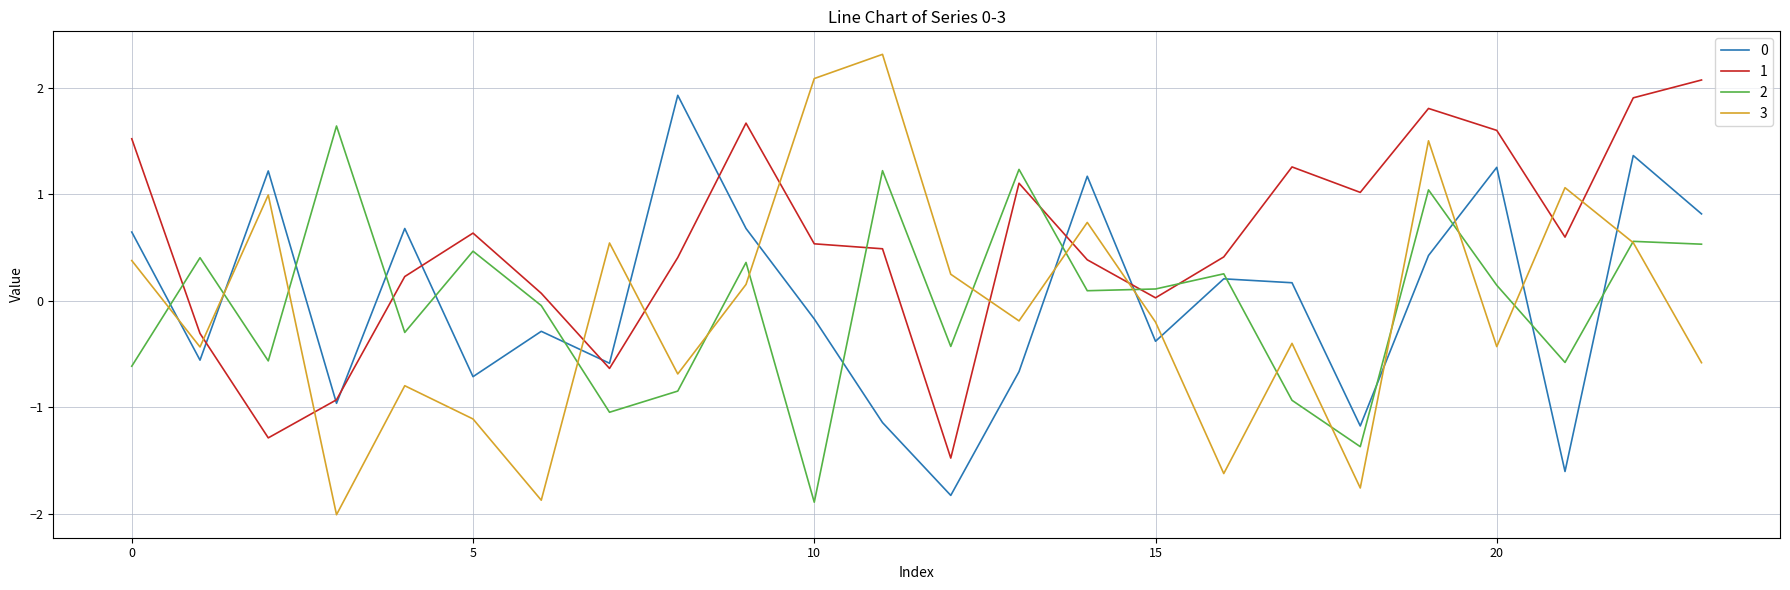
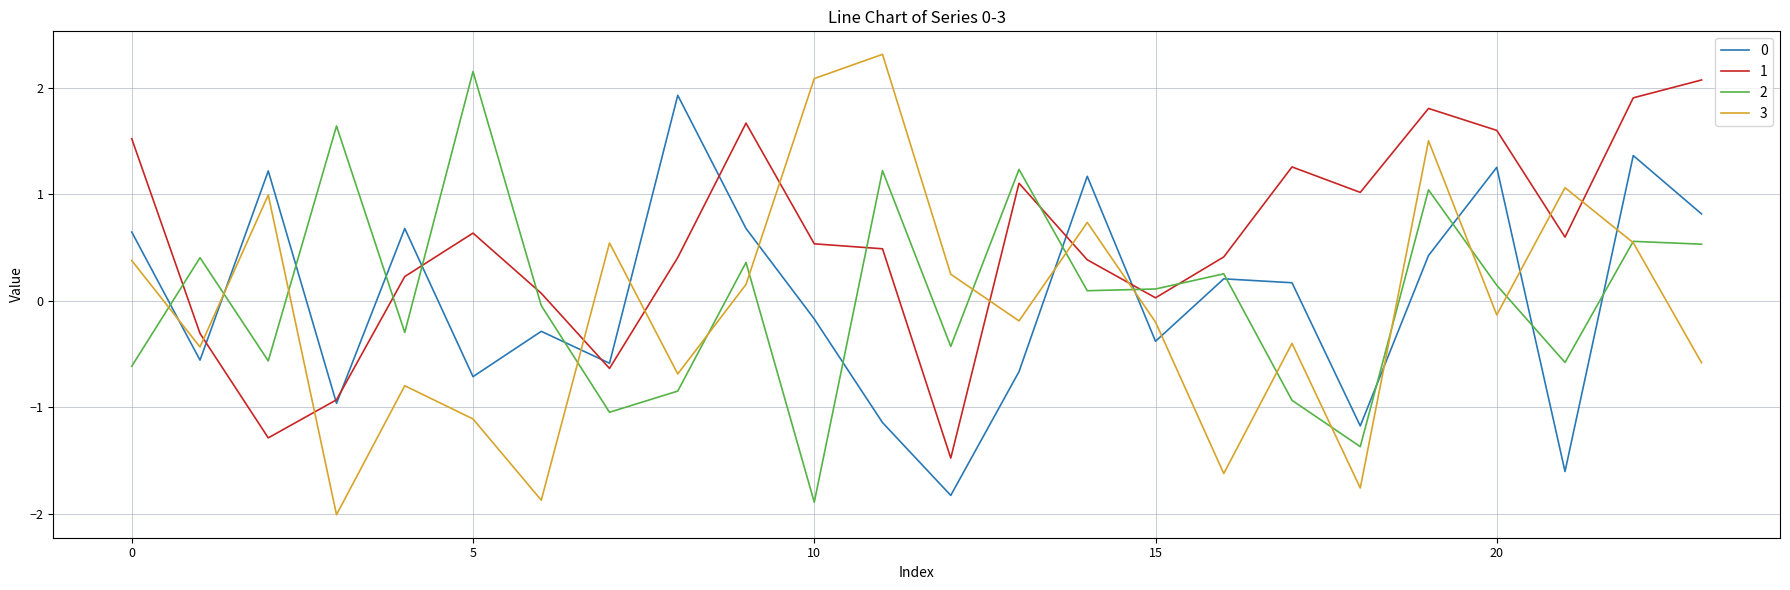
2, 5: 0.47 -> 2.15
3, 20: -0.43 -> -0.13
